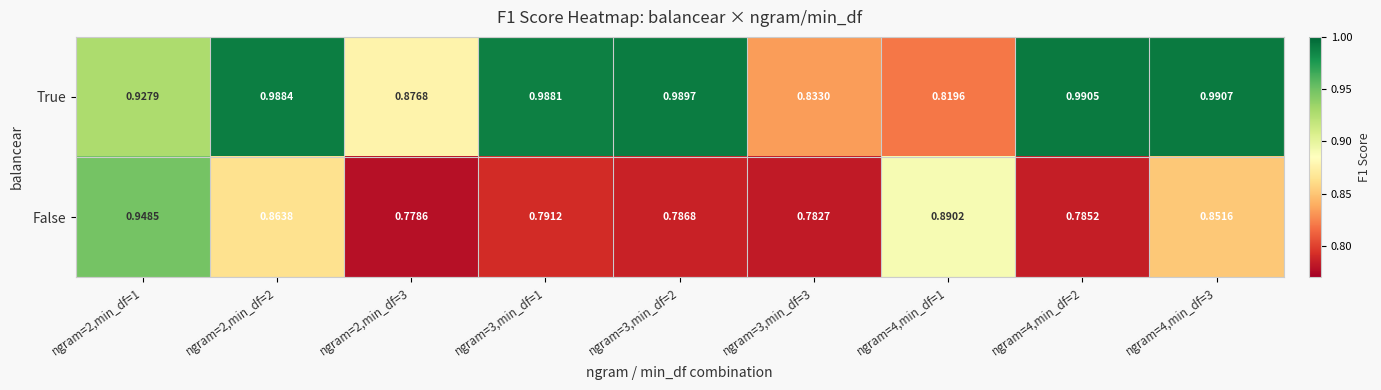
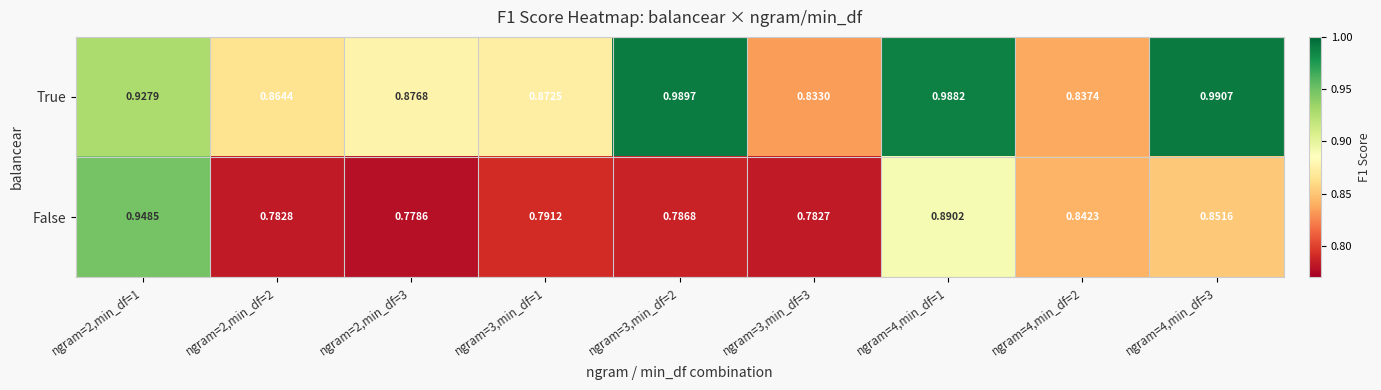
True, ngram=2,min_df=2: 0.9884 -> 0.8644
True, ngram=3,min_df=1: 0.9881 -> 0.8725
True, ngram=4,min_df=1: 0.8196 -> 0.9882
True, ngram=4,min_df=2: 0.9905 -> 0.8374
False, ngram=2,min_df=2: 0.8638 -> 0.7828
False, ngram=4,min_df=2: 0.7852 -> 0.8423
